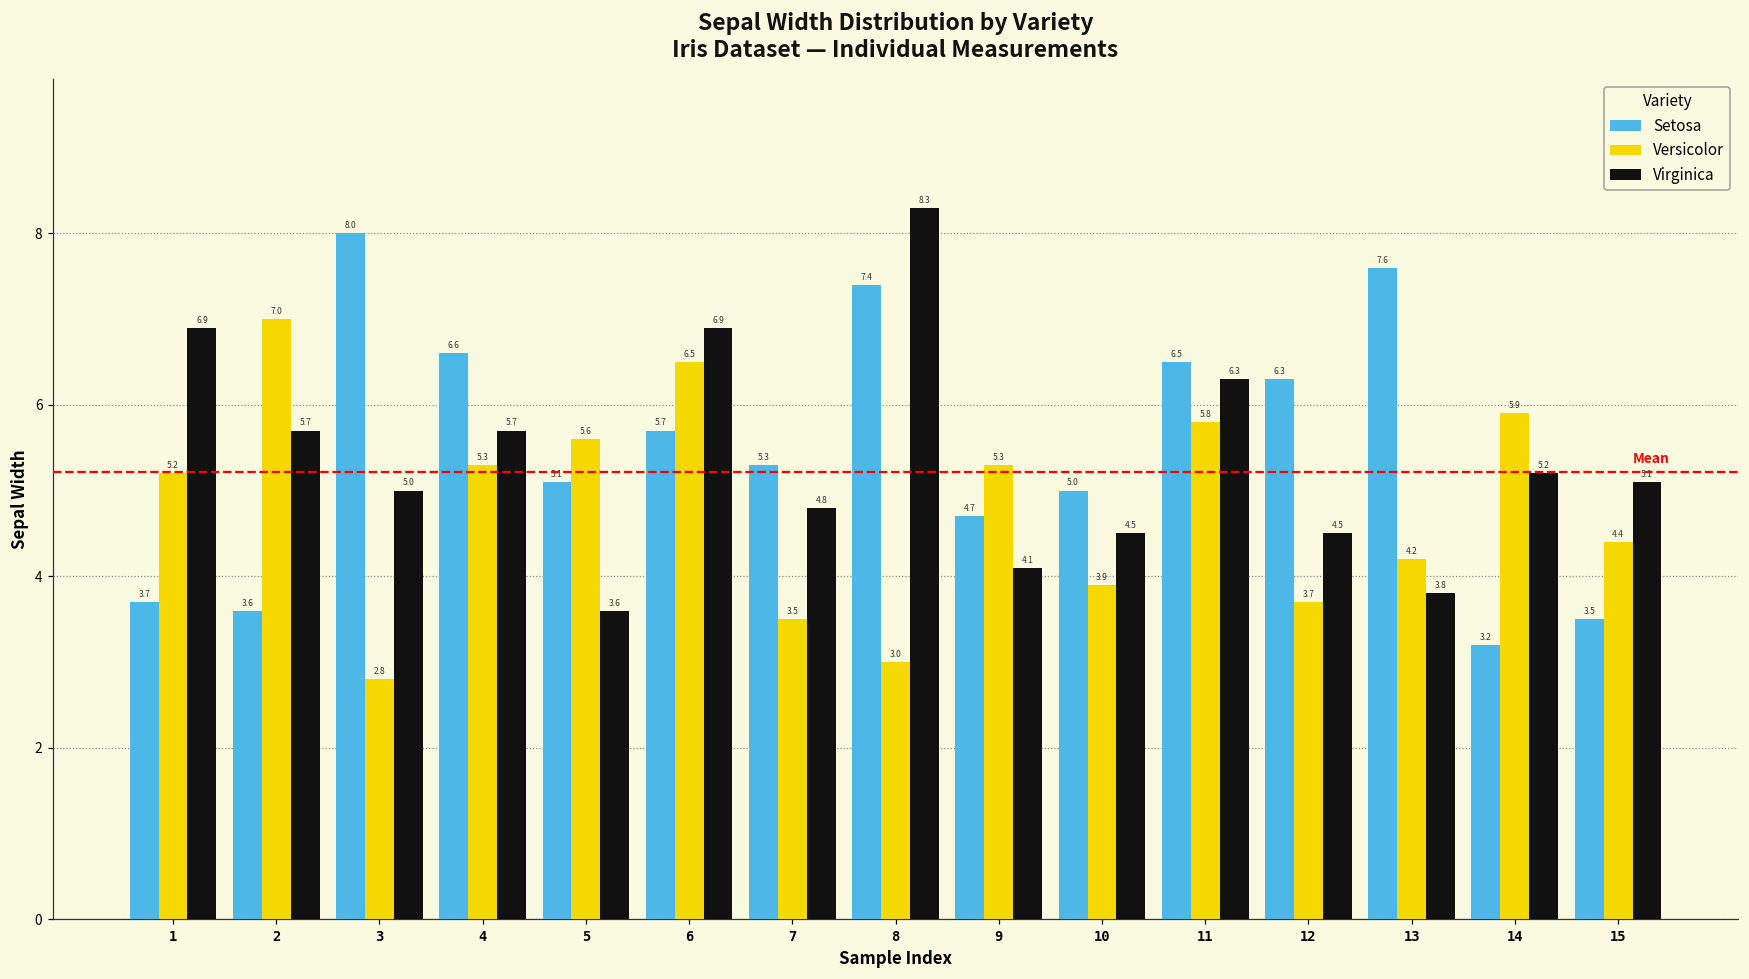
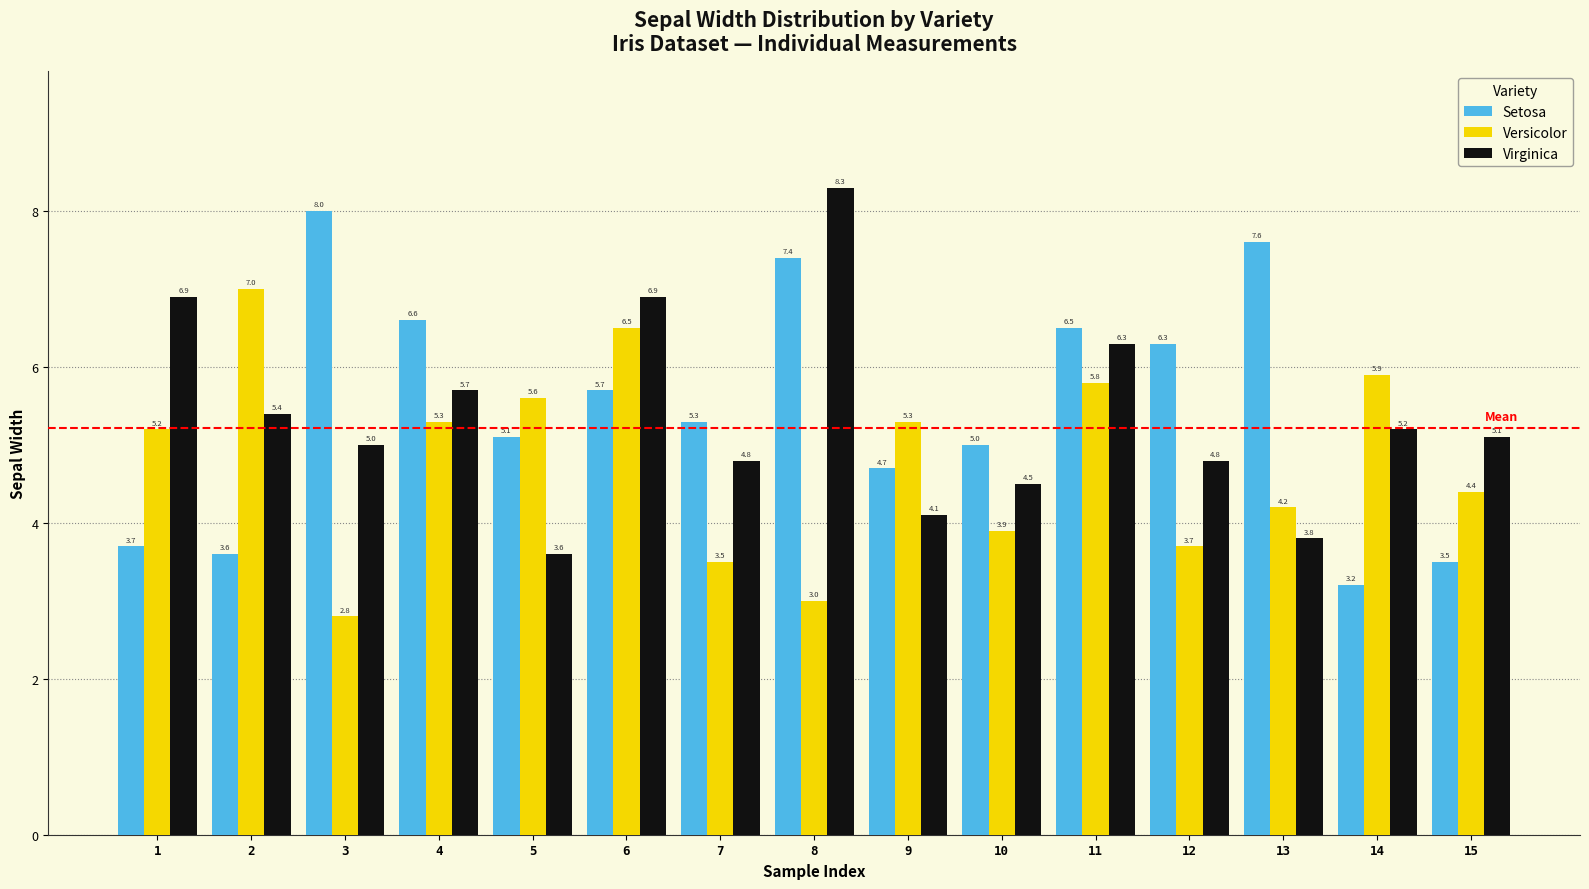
Virginica, 2: 5.7 -> 5.4
Virginica, 12: 4.5 -> 4.8
